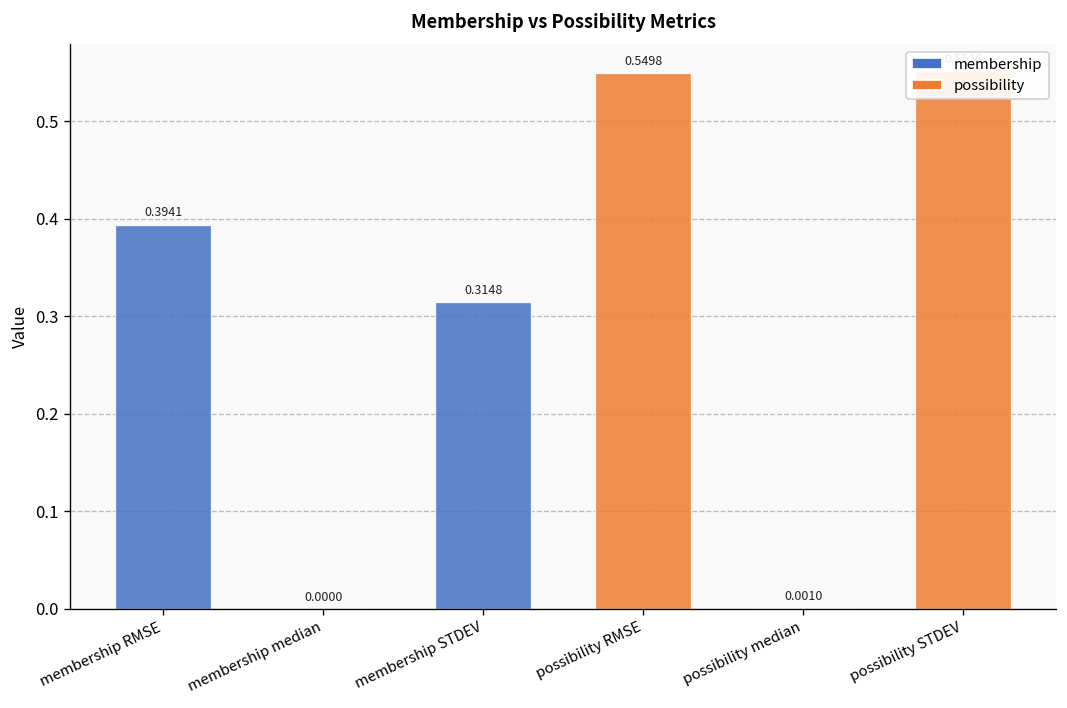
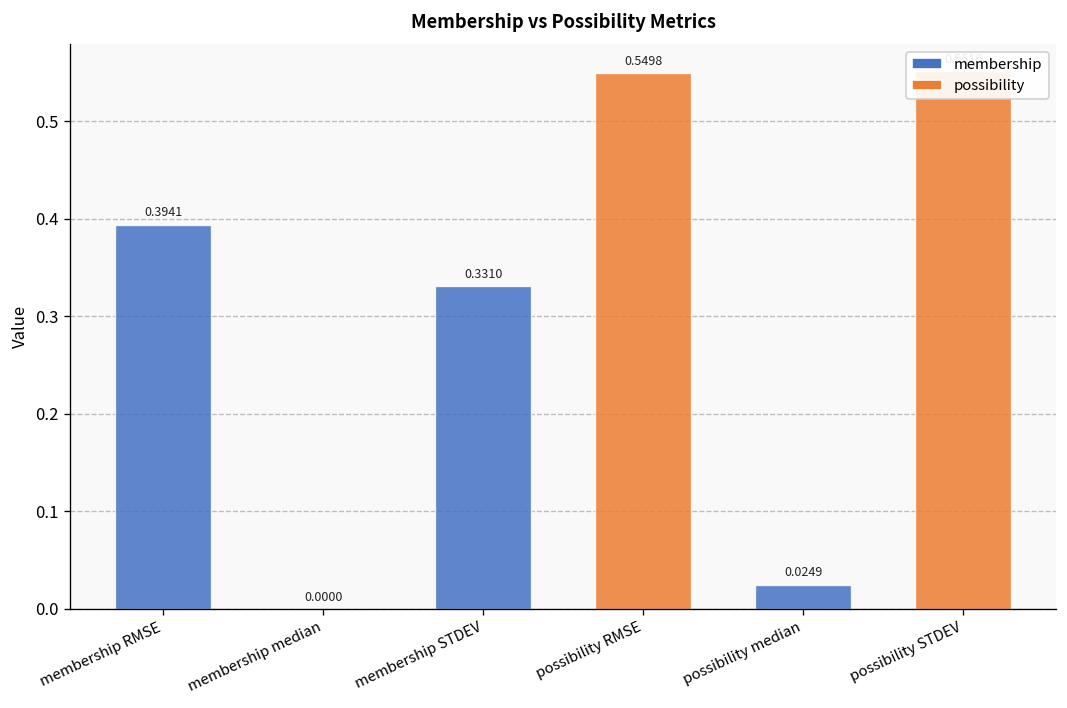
membership STDEV: 0.3148 -> 0.3310
possibility median: 0.0010 -> 0.0249
